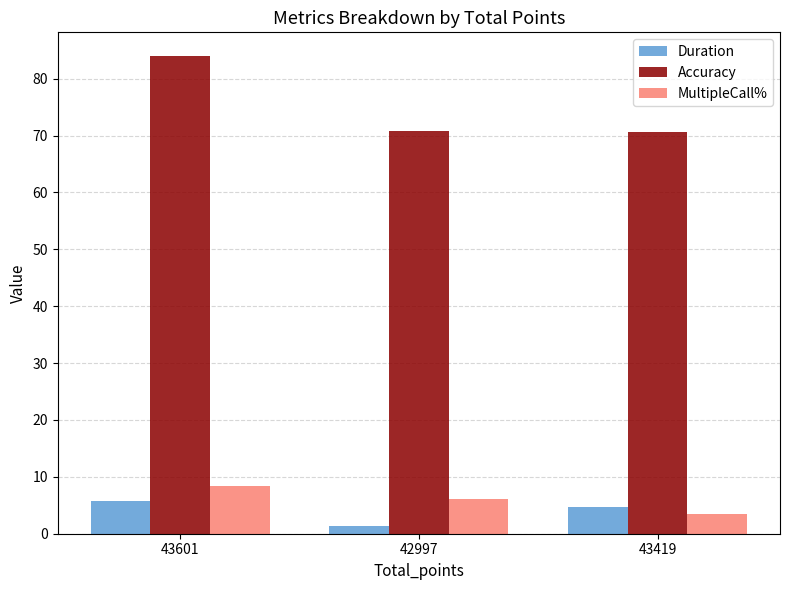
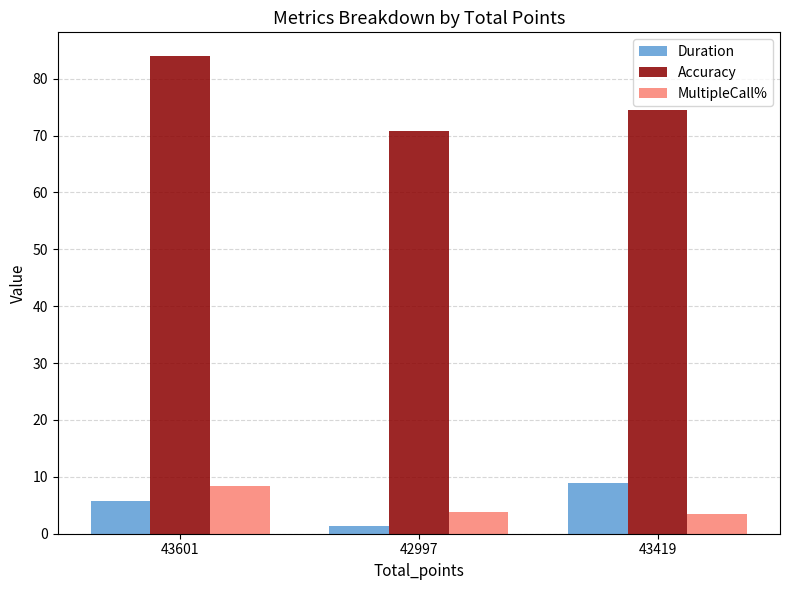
MultipleCall%, 42997: 6 -> 4
Duration, 43419: 5 -> 9
Accuracy, 43419: 71 -> 74
